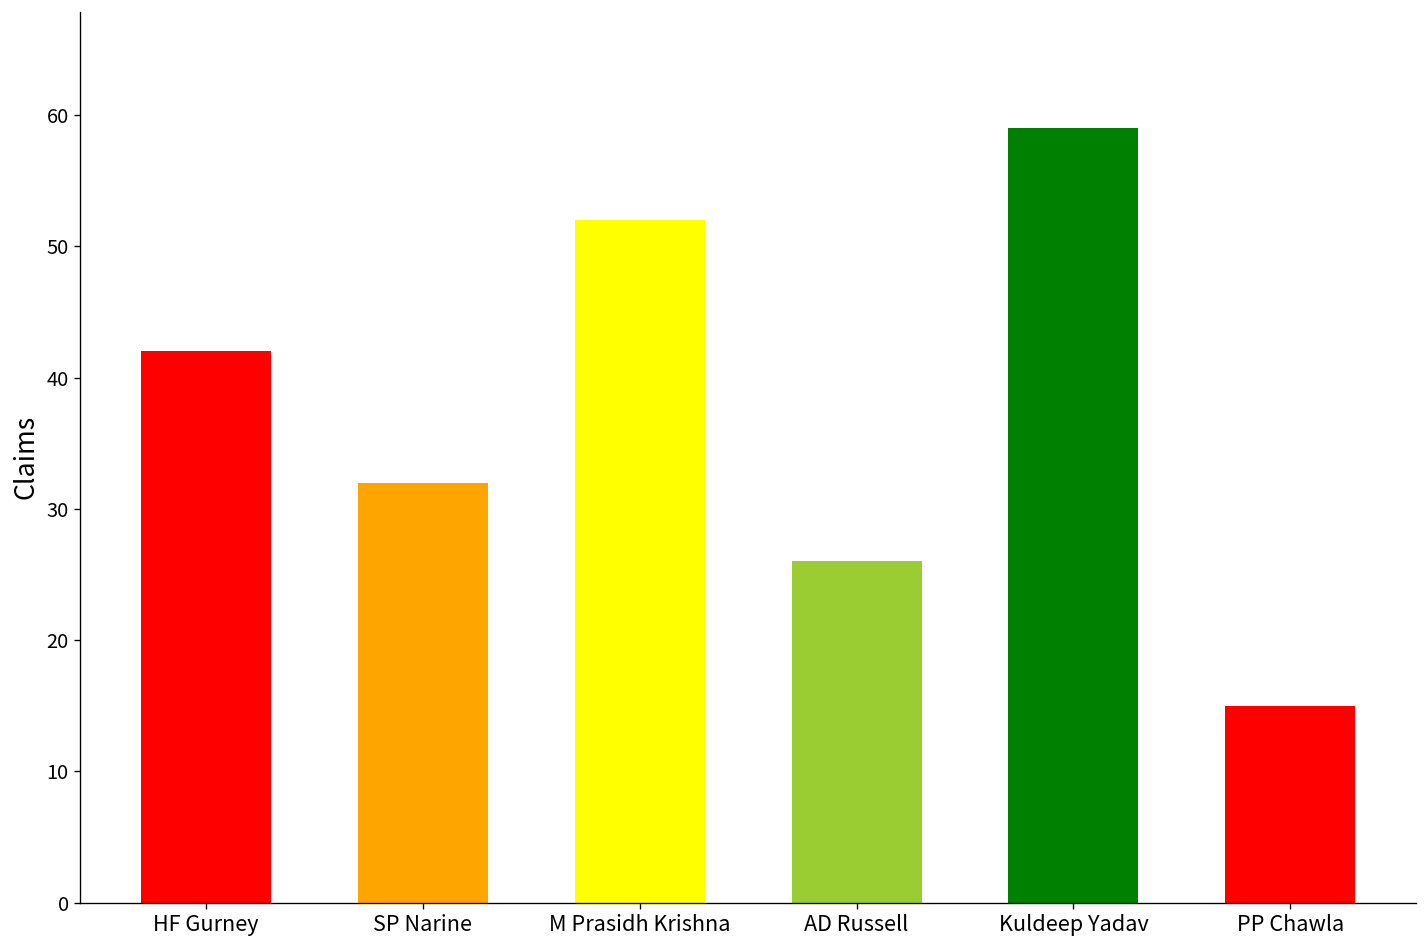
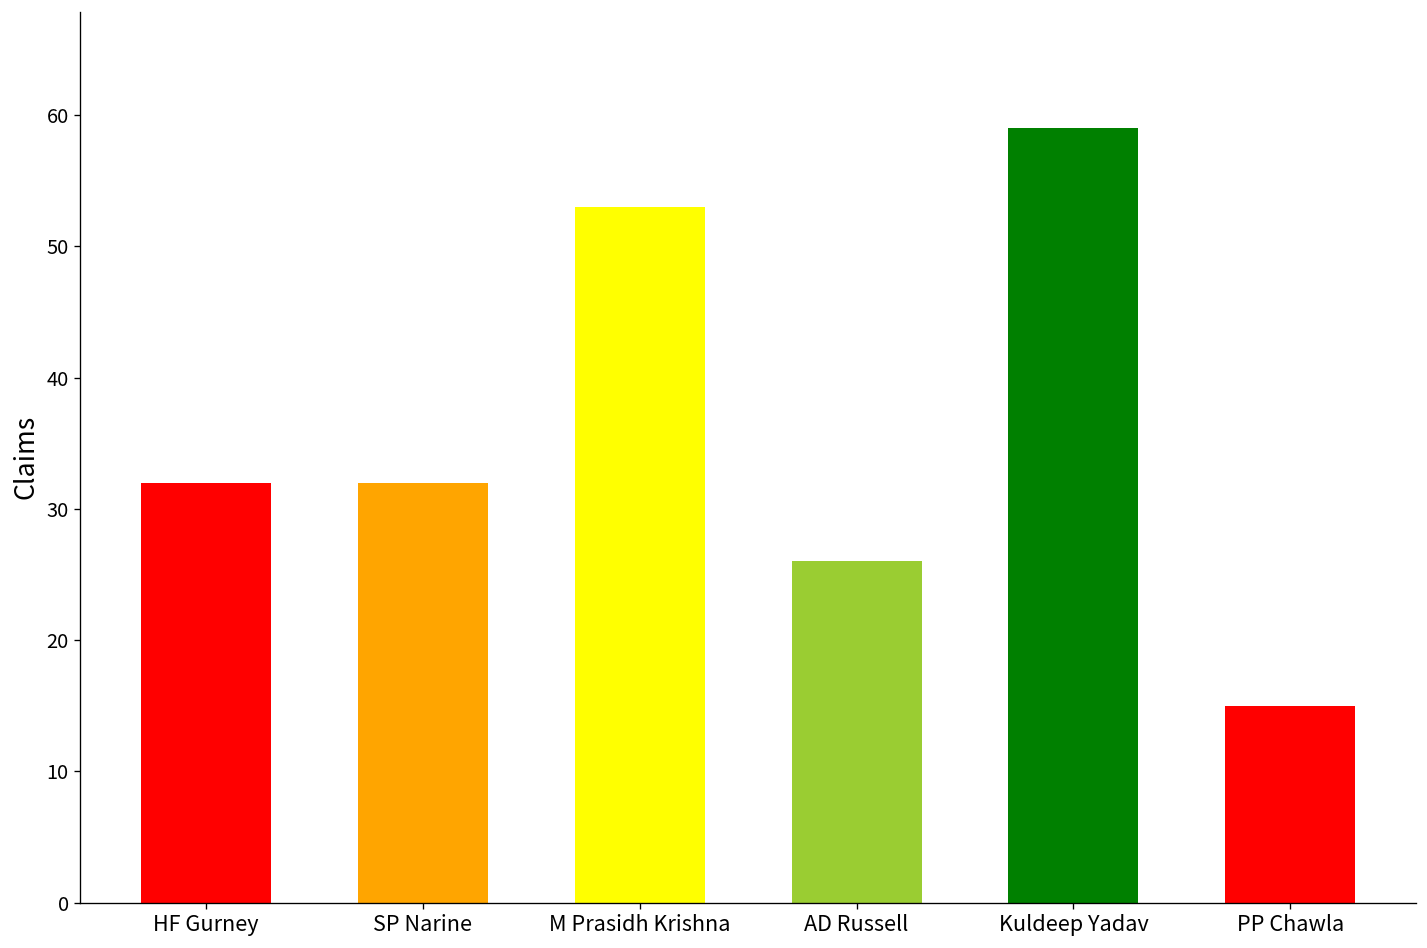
HF Gurney: 42 -> 32
M Prasidh Krishna: 52 -> 53
